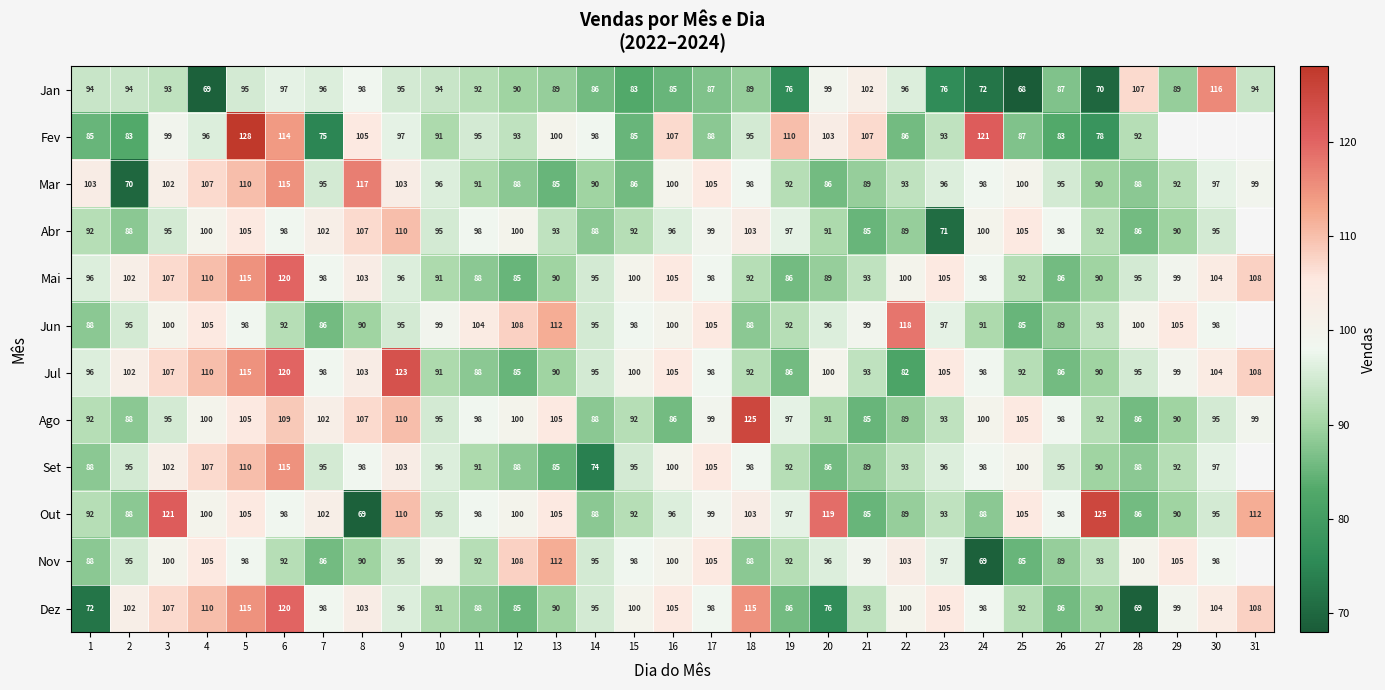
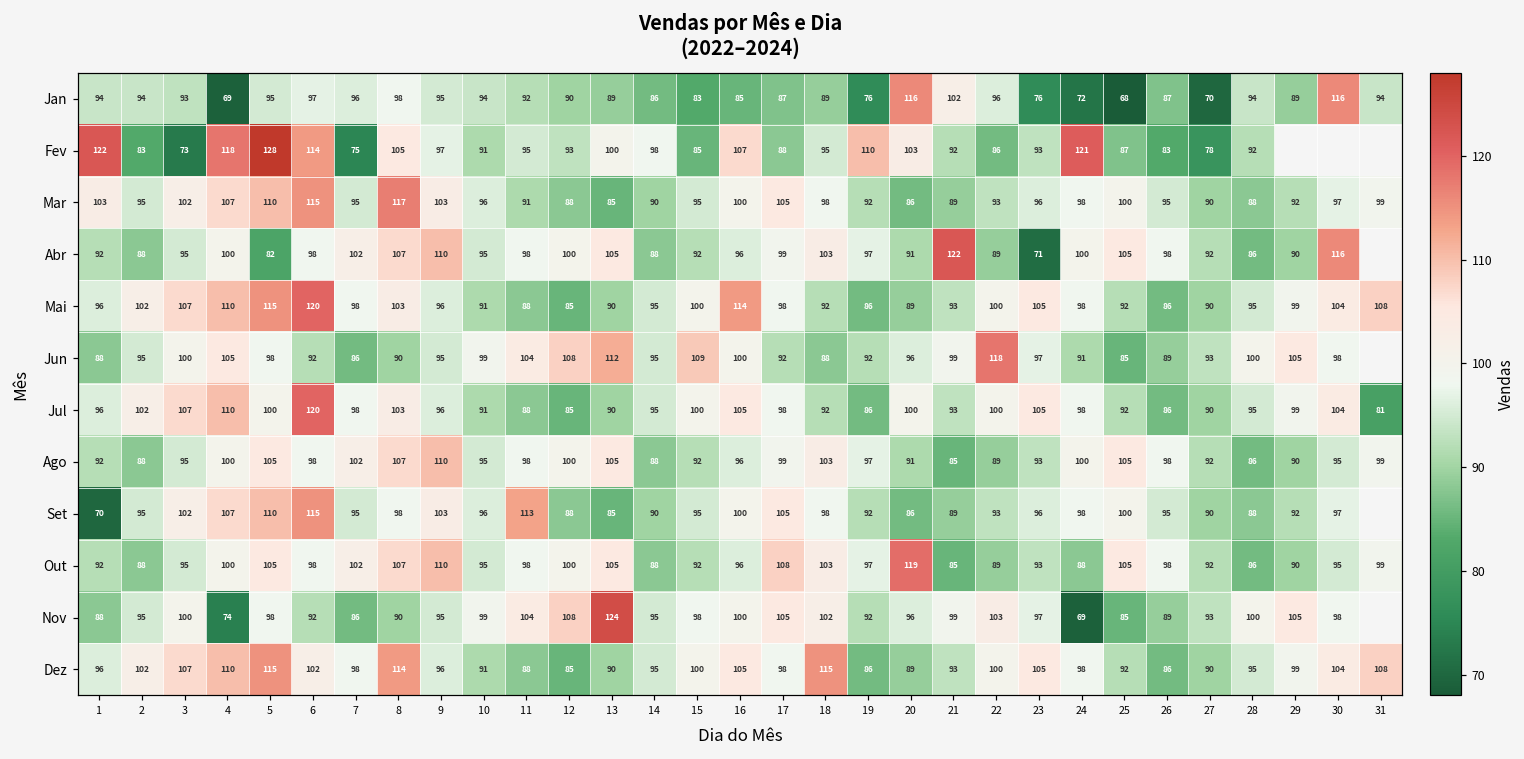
Jan, 20: 99 -> 116
Jan, 28: 107 -> 94
Fev, 1: 85 -> 122
Fev, 3: 99 -> 73
Fev, 4: 96 -> 118
Fev, 21: 107 -> 92
Mar, 2: 70 -> 95
Mar, 15: 86 -> 95
Abr, 5: 105 -> 82
Abr, 13: 93 -> 105
Abr, 21: 85 -> 122
Abr, 30: 95 -> 116
Mai, 16: 105 -> 114
Jun, 15: 98 -> 109
Jun, 17: 105 -> 92
Jul, 5: 115 -> 100
Jul, 9: 123 -> 96
Jul, 22: 82 -> 100
Jul, 31: 108 -> 81
Ago, 6: 109 -> 98
Ago, 16: 86 -> 96
Ago, 18: 125 -> 103
Set, 1: 88 -> 70
Set, 11: 91 -> 113
Set, 14: 74 -> 90
Out, 3: 121 -> 95
Out, 8: 69 -> 107
Out, 17: 99 -> 108
Out, 27: 125 -> 92
Out, 31: 112 -> 99
Nov, 4: 105 -> 74
Nov, 11: 92 -> 104
Nov, 13: 112 -> 124
Nov, 18: 88 -> 102
Dez, 1: 72 -> 96
Dez, 6: 120 -> 102
Dez, 8: 103 -> 114
Dez, 20: 76 -> 89
Dez, 28: 69 -> 95
